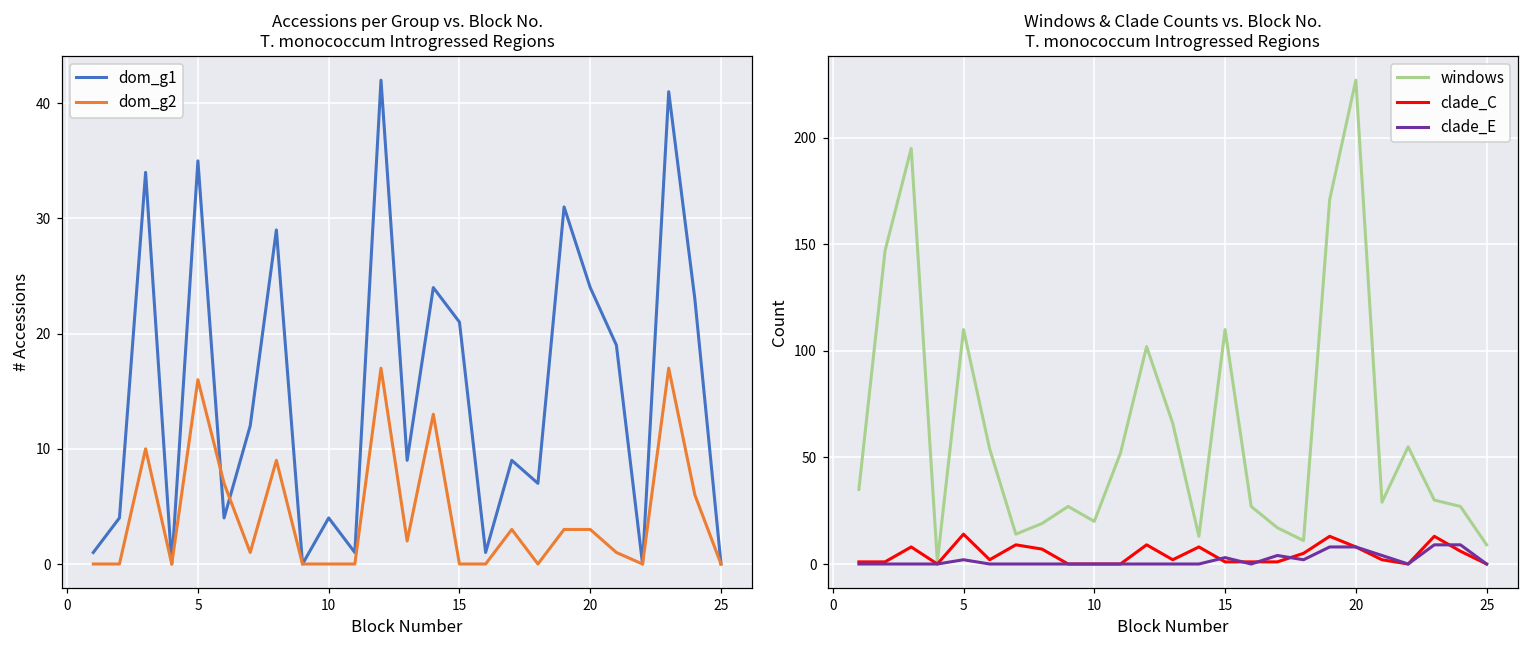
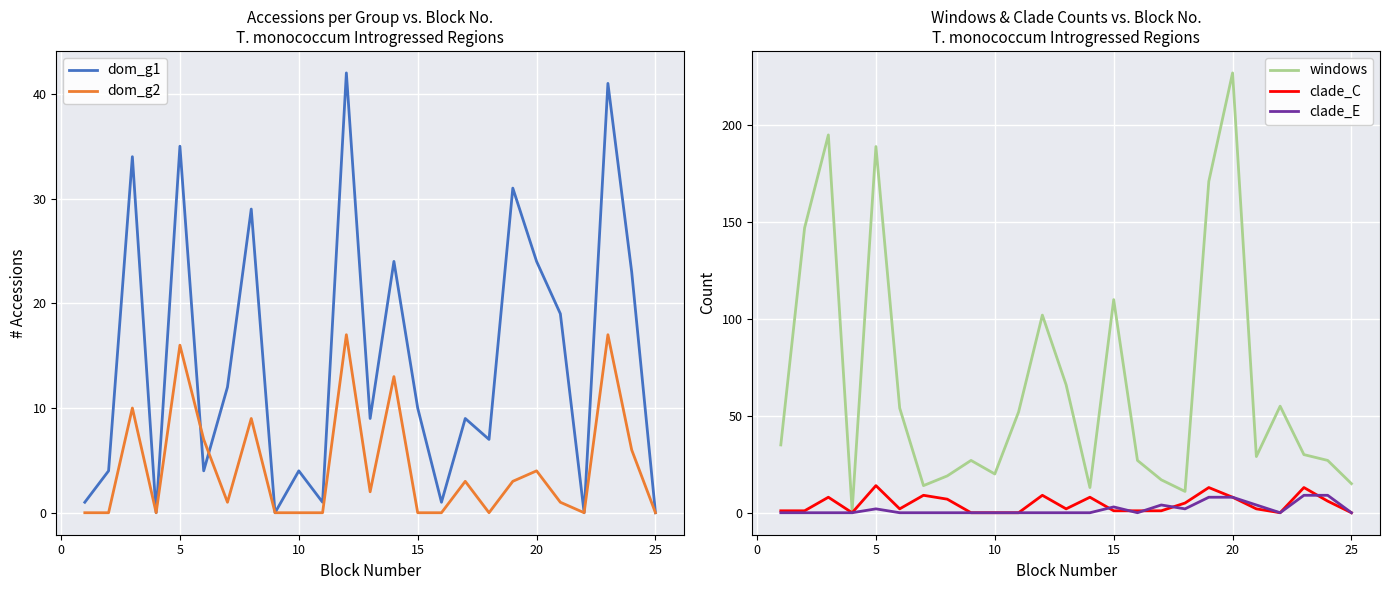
Accessions per Group vs. Block No. T. monococcum Introgressed Regions, dom_g1, 15: 21 -> 10
Accessions per Group vs. Block No. T. monococcum Introgressed Regions, dom_g2, 20: 3 -> 4
Windows & Clade Counts vs. Block No. T. monococcum Introgressed Regions, windows, 5: 110 -> 189
Windows & Clade Counts vs. Block No. T. monococcum Introgressed Regions, windows, 25: 9 -> 15
